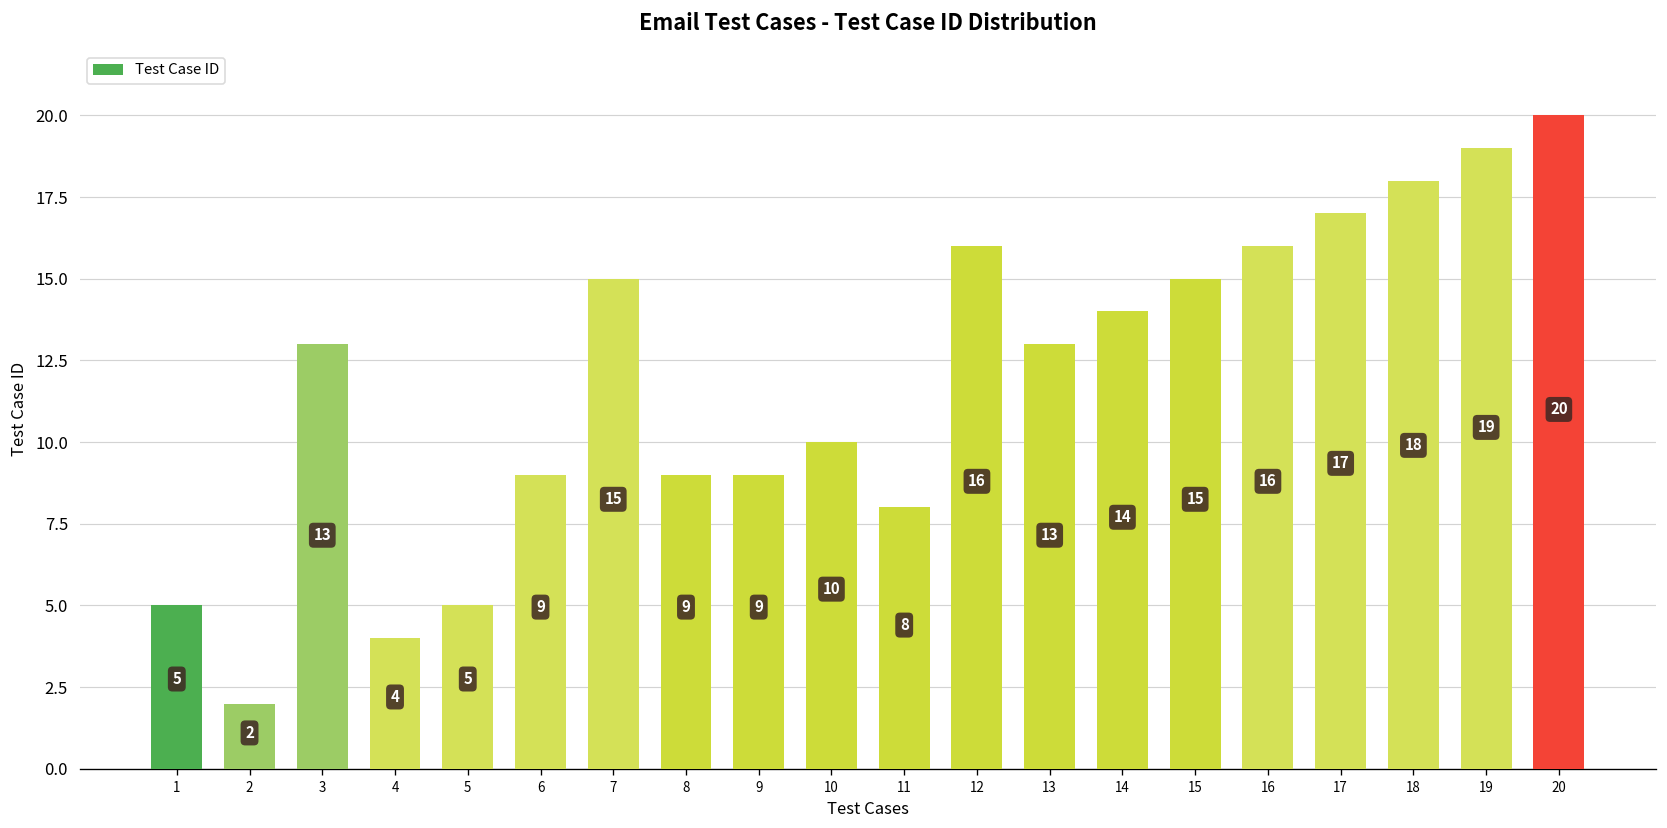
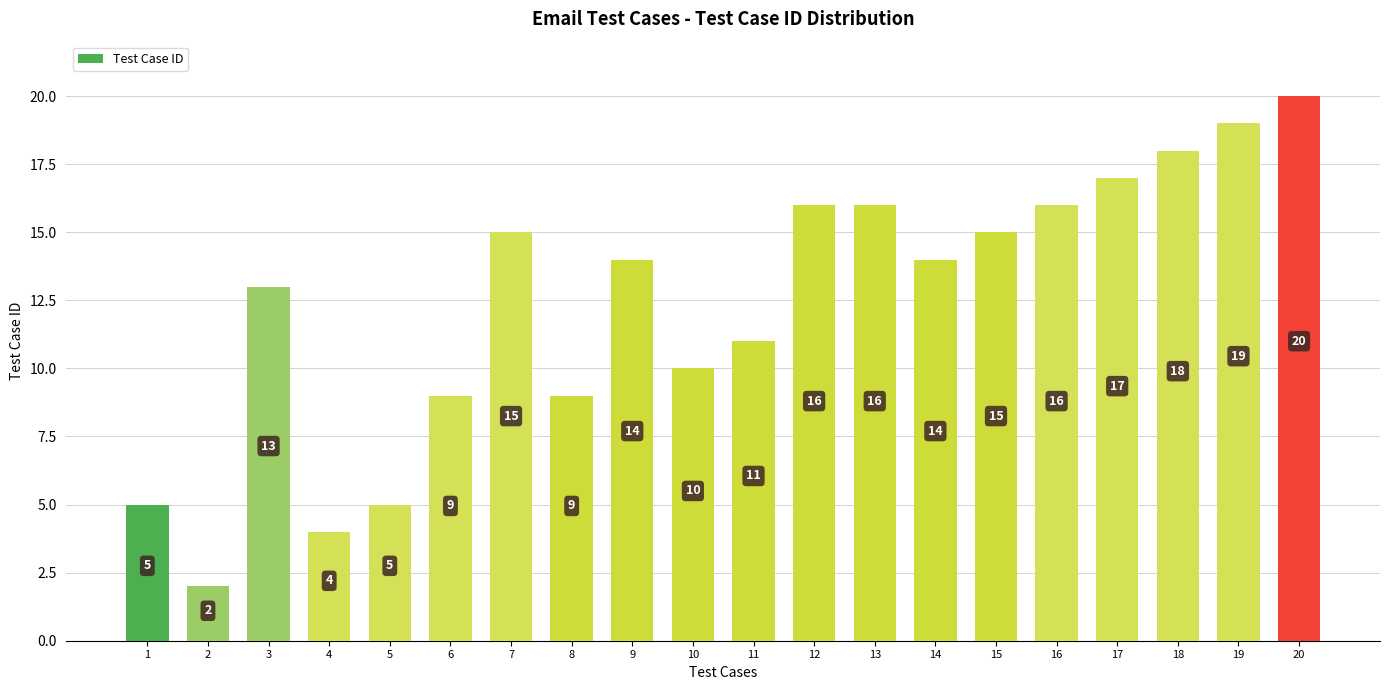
9: 9 -> 14
11: 8 -> 11
13: 13 -> 16
